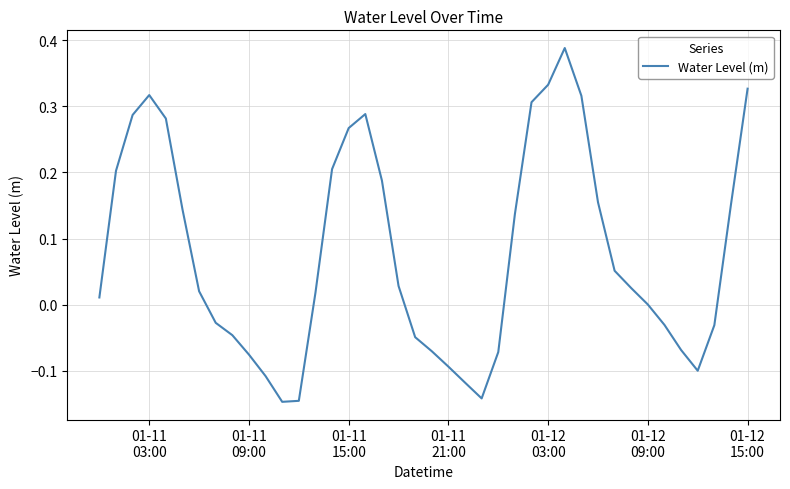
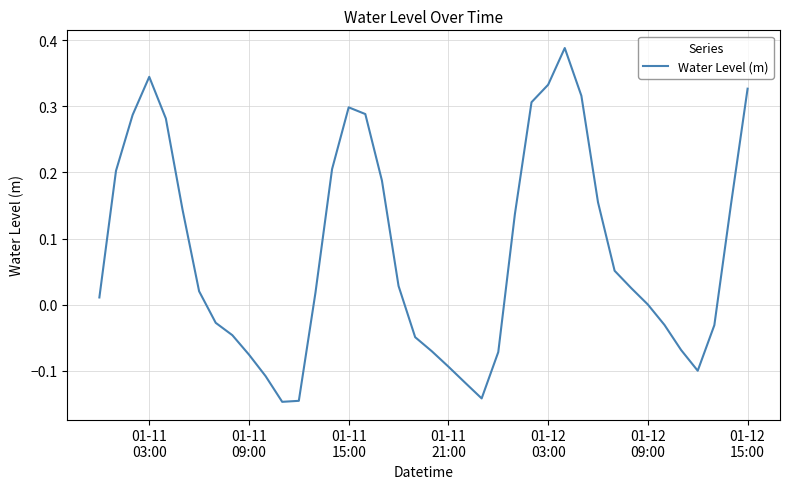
01-11 03:00: 0.32 -> 0.34
01-11 15:00: 0.27 -> 0.30
